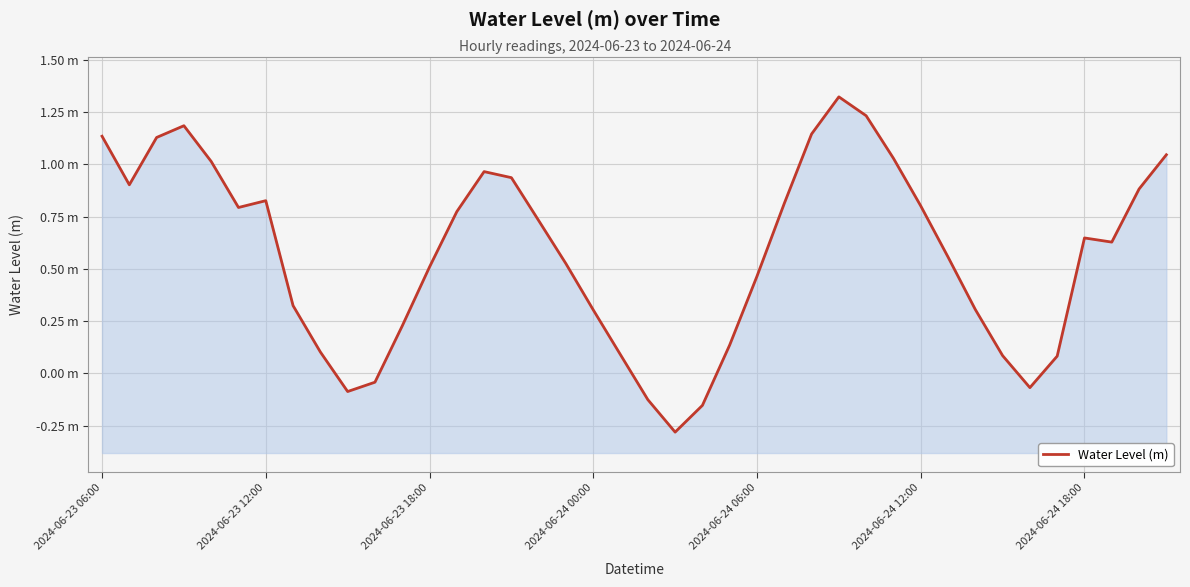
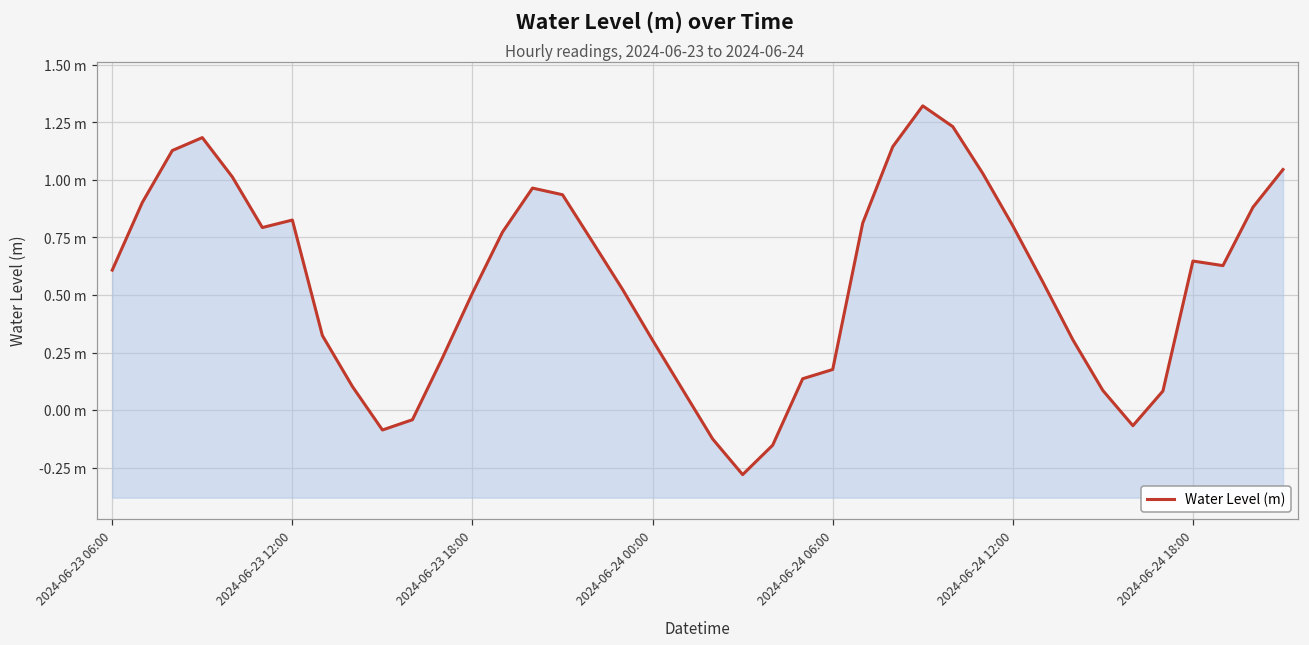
2024-06-23 06:00: 1.13 m -> 0.61 m
2024-06-24 06:00: 0.46 m -> 0.18 m
